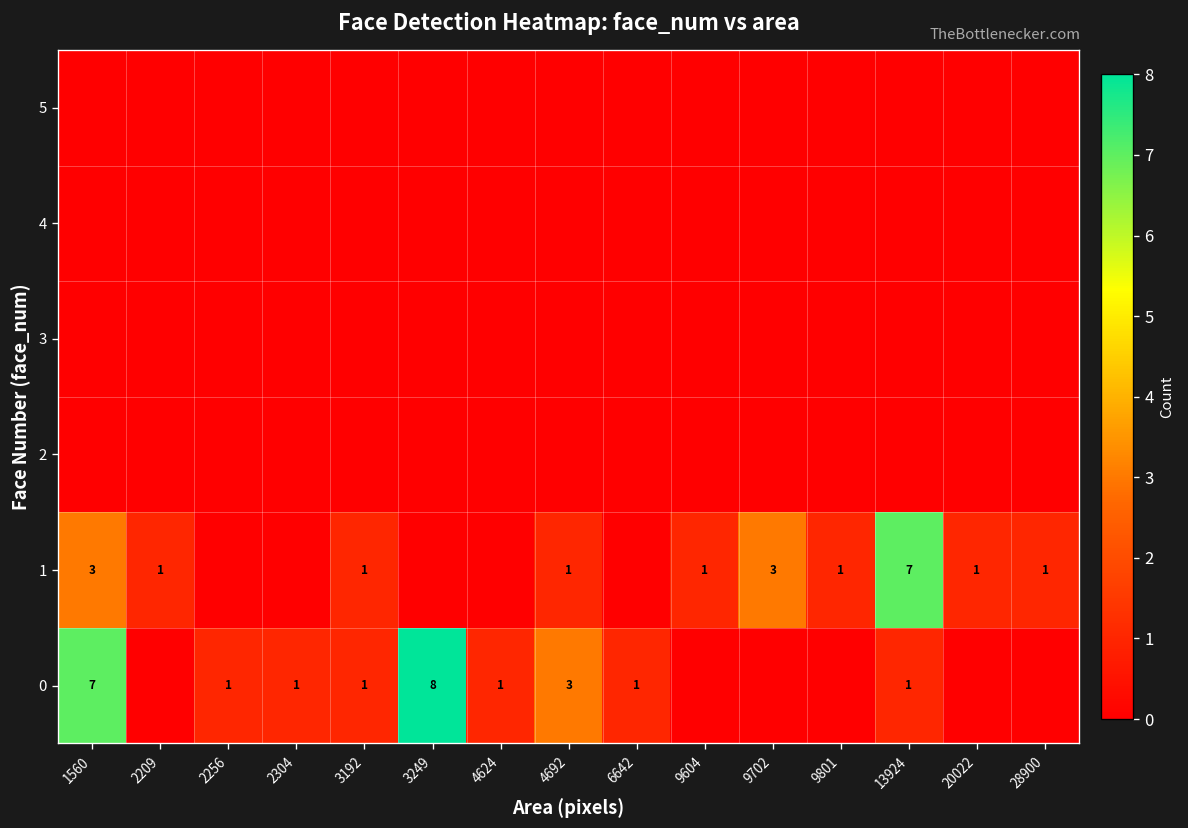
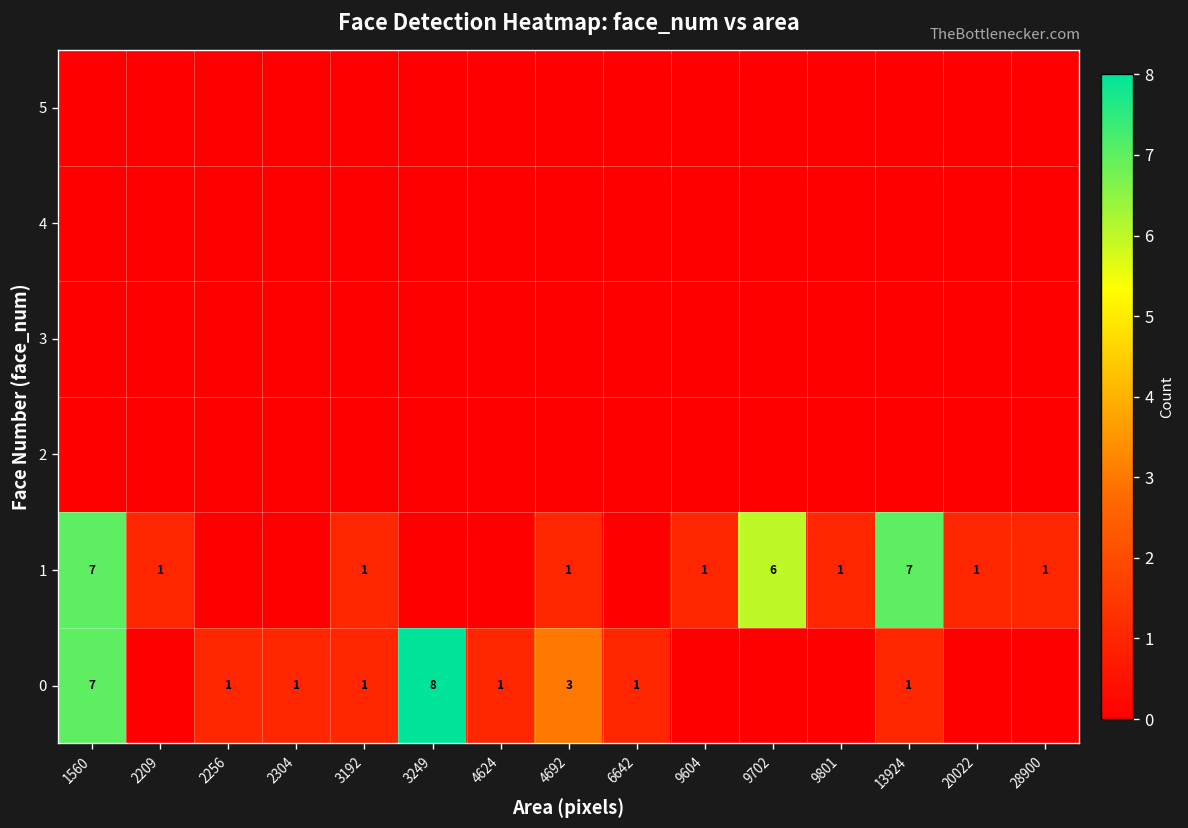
1, 1560: 3 -> 7
1, 9702: 3 -> 6
